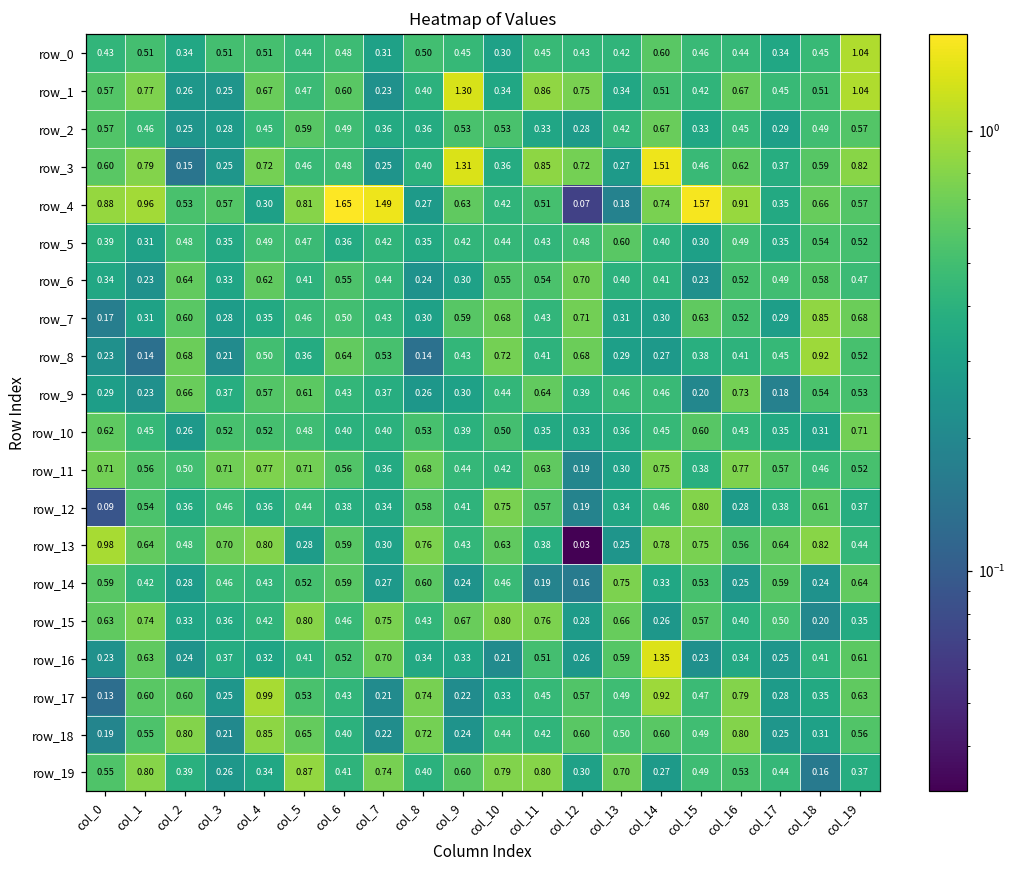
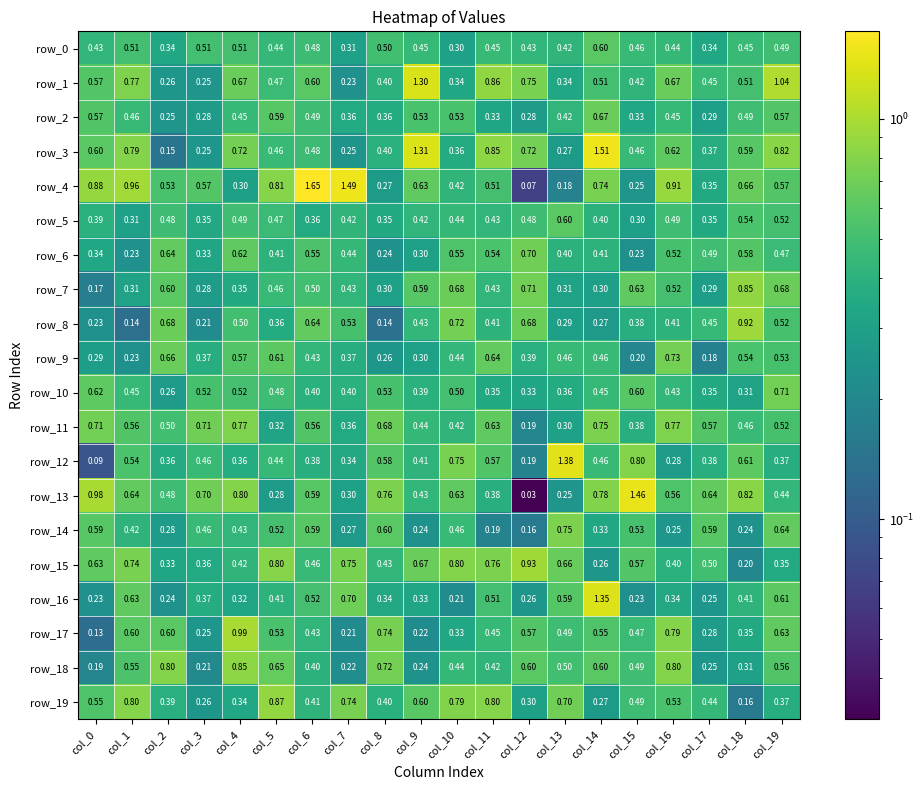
row_0, col_19: 1.04 -> 0.49
row_4, col_15: 1.57 -> 0.25
row_11, col_5: 0.71 -> 0.32
row_12, col_13: 0.34 -> 1.38
row_13, col_15: 0.75 -> 1.46
row_15, col_12: 0.28 -> 0.93
row_17, col_14: 0.92 -> 0.55
